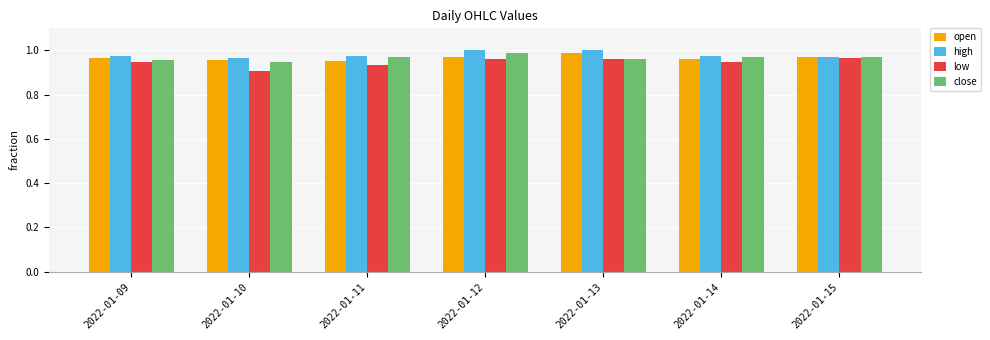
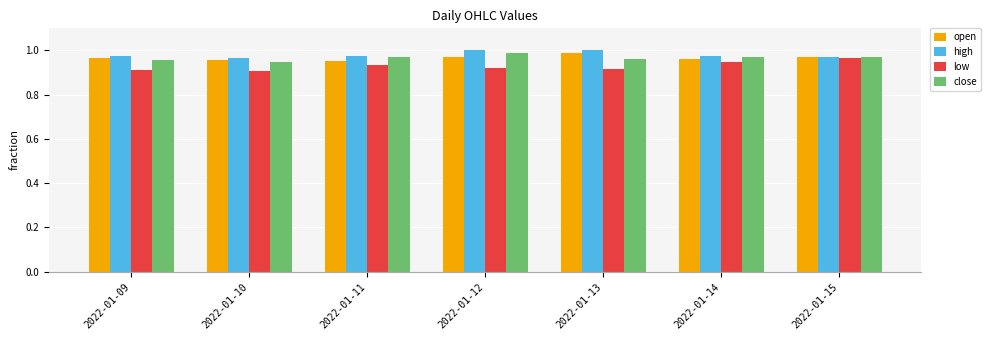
low, 2022-01-09: 0.95 -> 0.91
low, 2022-01-12: 0.96 -> 0.92
low, 2022-01-13: 0.96 -> 0.92
